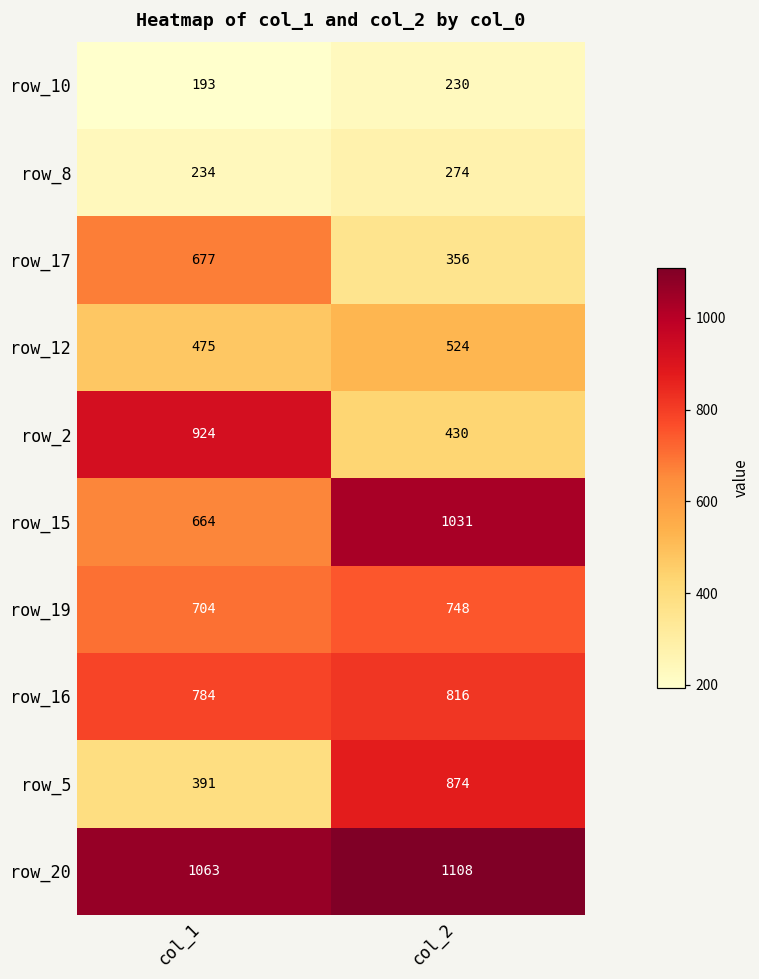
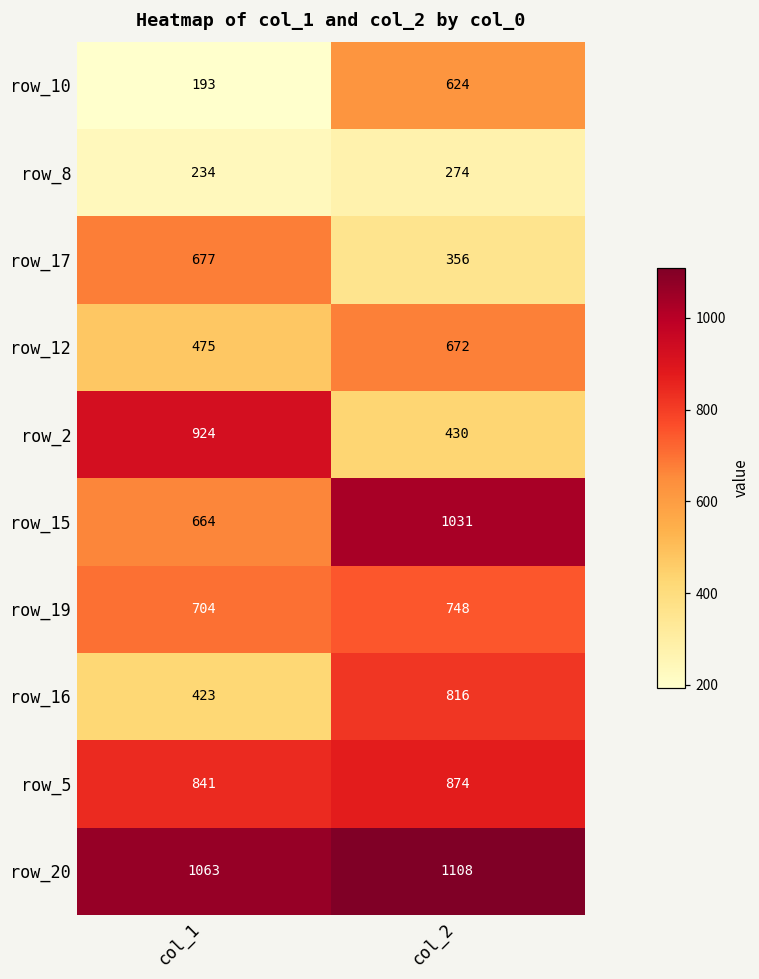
row_10, col_2: 230 -> 624
row_12, col_2: 524 -> 672
row_16, col_1: 784 -> 423
row_5, col_1: 391 -> 841
